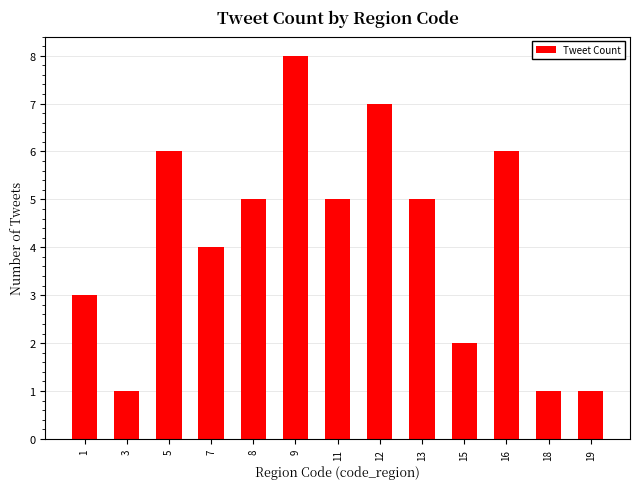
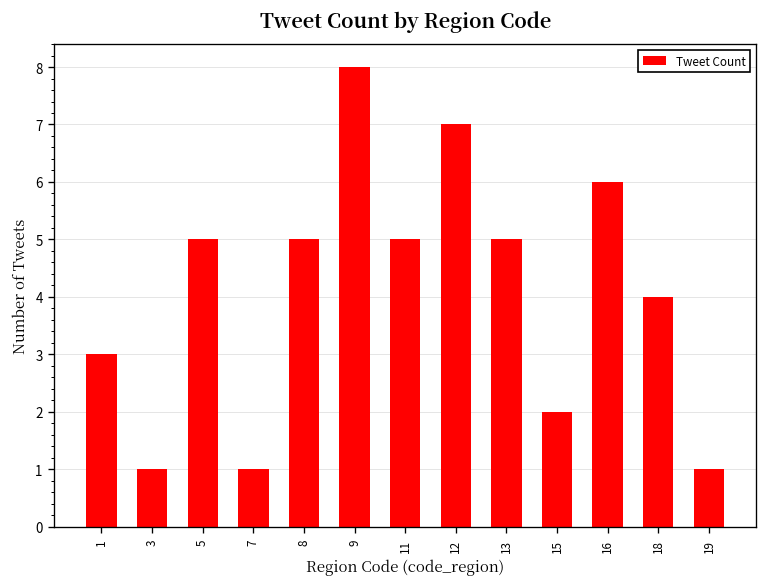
5: 6 -> 5
7: 4 -> 1
18: 1 -> 4
